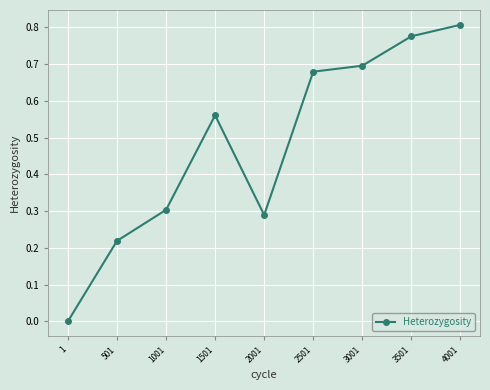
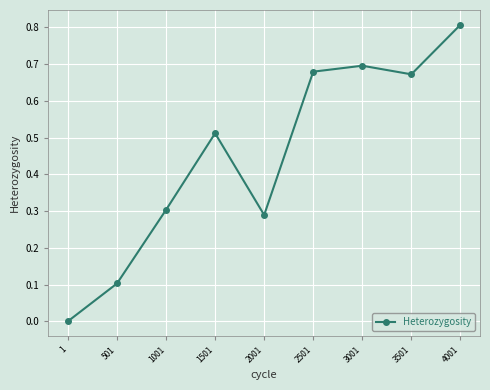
501: 0.22 -> 0.10
1501: 0.56 -> 0.51
3501: 0.78 -> 0.67
